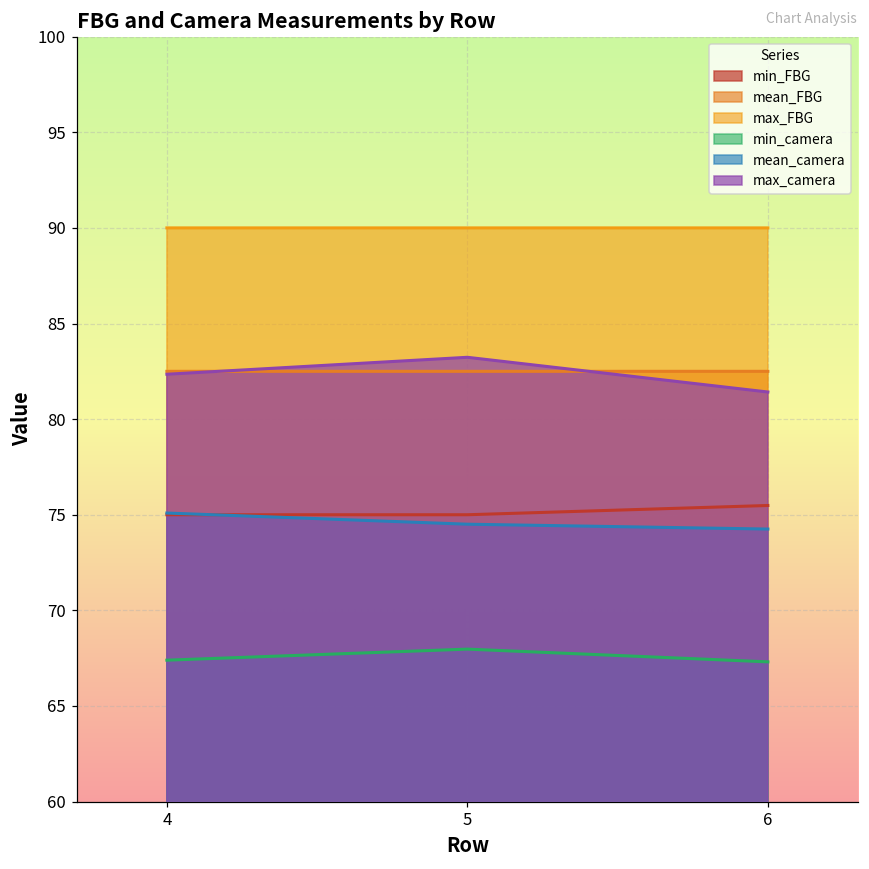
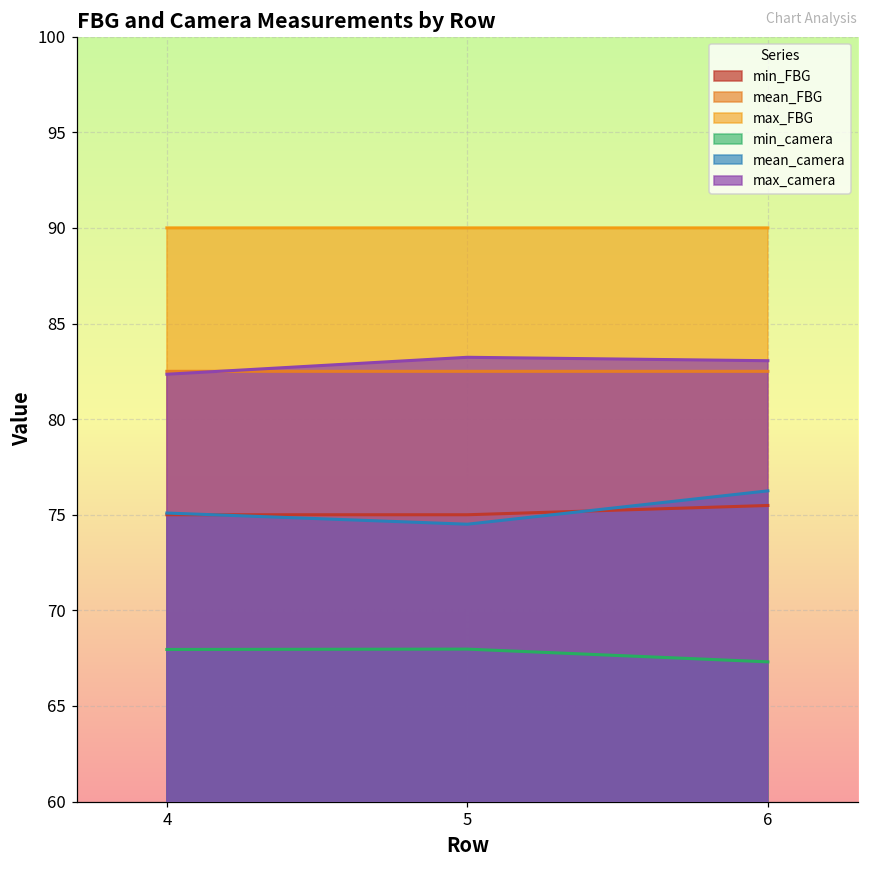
min_camera, 4: 67.4 -> 68.0
mean_camera, 6: 74.3 -> 76.2
max_camera, 6: 81.4 -> 83.1
